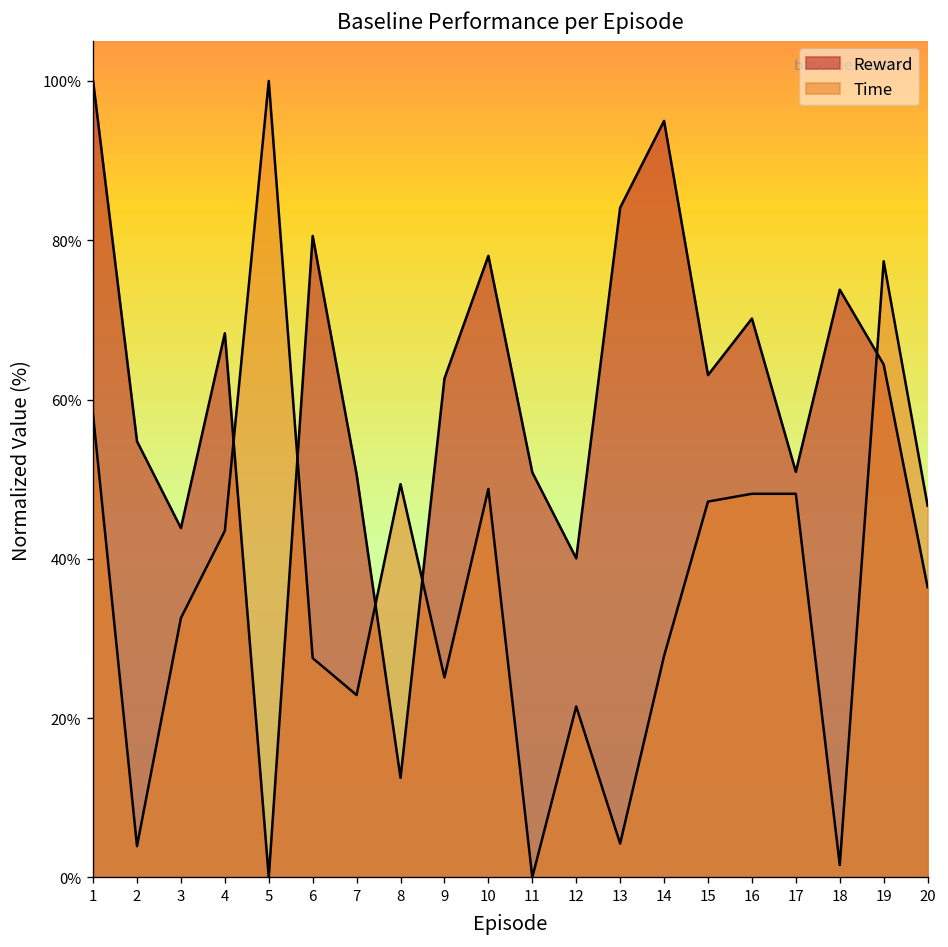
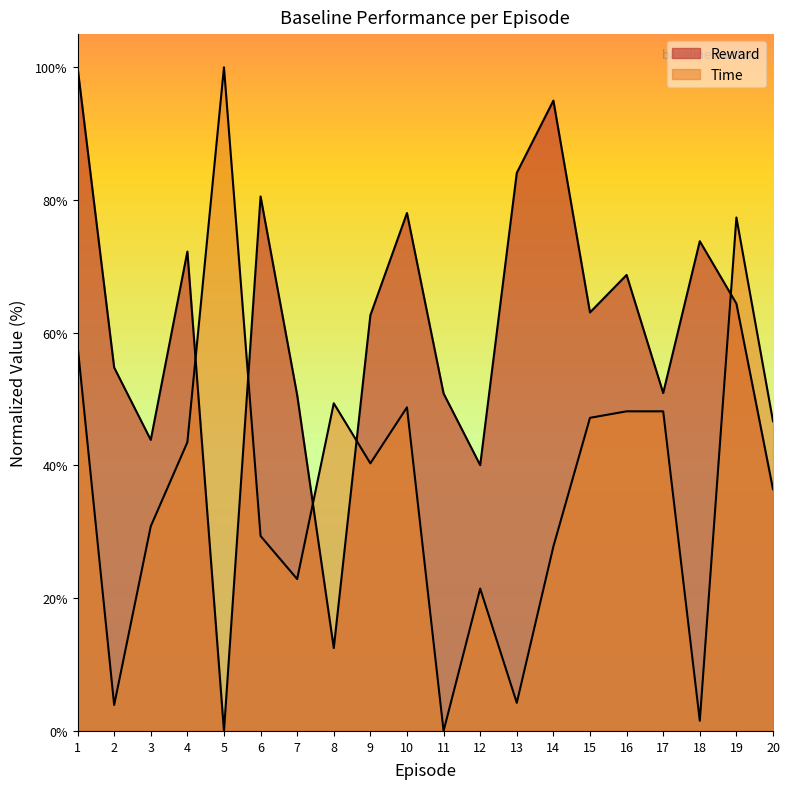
Time, 3: 33% -> 31%
Reward, 4: 68% -> 72%
Time, 6: 28% -> 29%
Time, 9: 25% -> 40%
Reward, 16: 70% -> 69%
